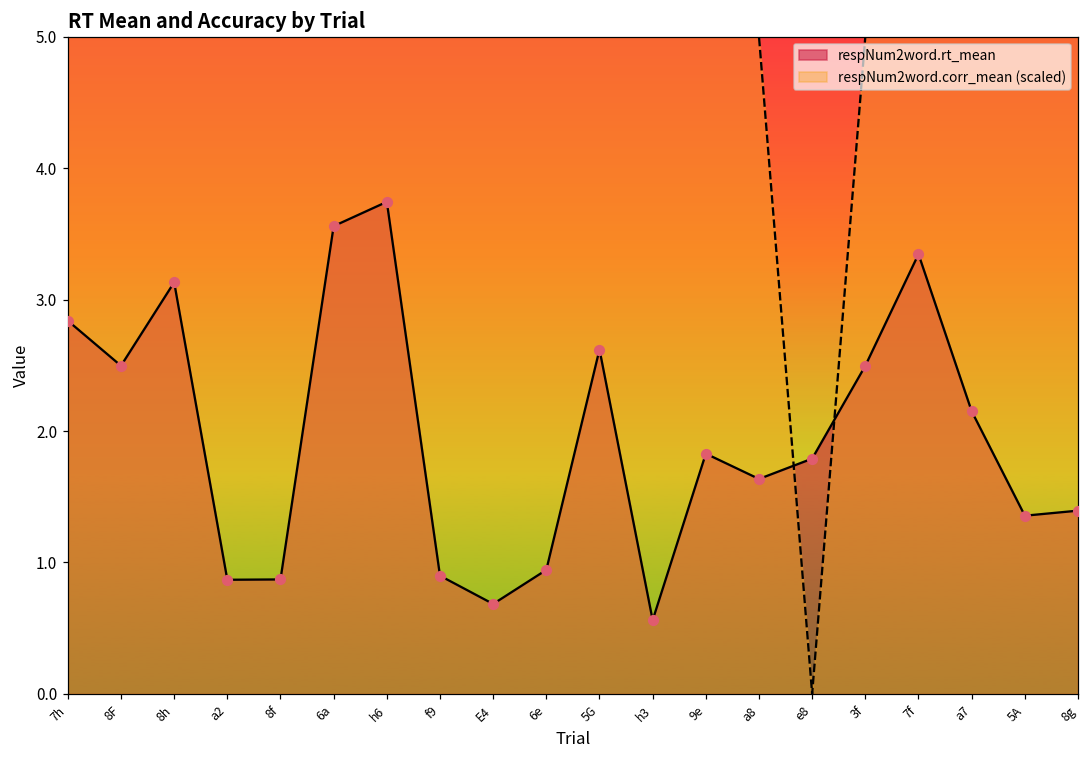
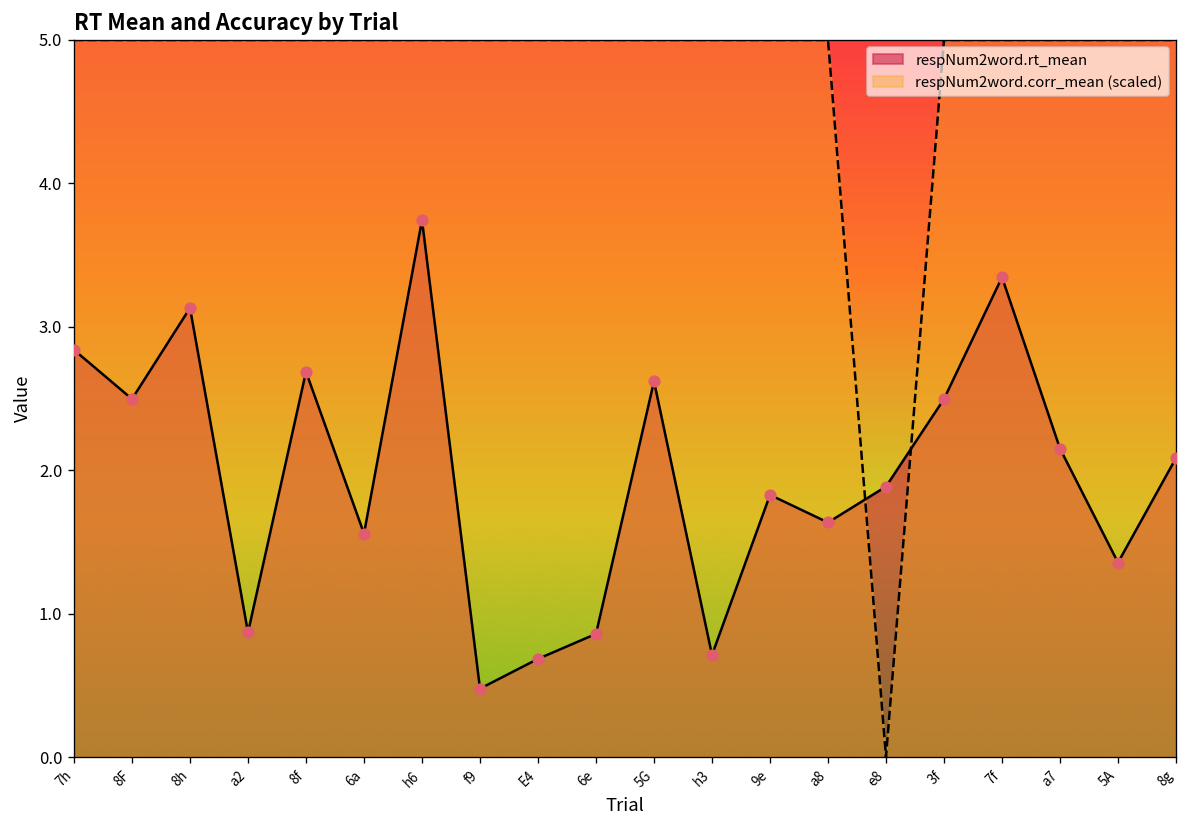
respNum2word.rt_mean, 8f: 0.87 -> 2.69
respNum2word.rt_mean, 6a: 3.56 -> 1.56
respNum2word.rt_mean, f9: 0.90 -> 0.48
respNum2word.rt_mean, 6e: 0.94 -> 0.86
respNum2word.rt_mean, h3: 0.56 -> 0.71
respNum2word.rt_mean, e8: 1.79 -> 1.89
respNum2word.rt_mean, 8g: 1.39 -> 2.08
